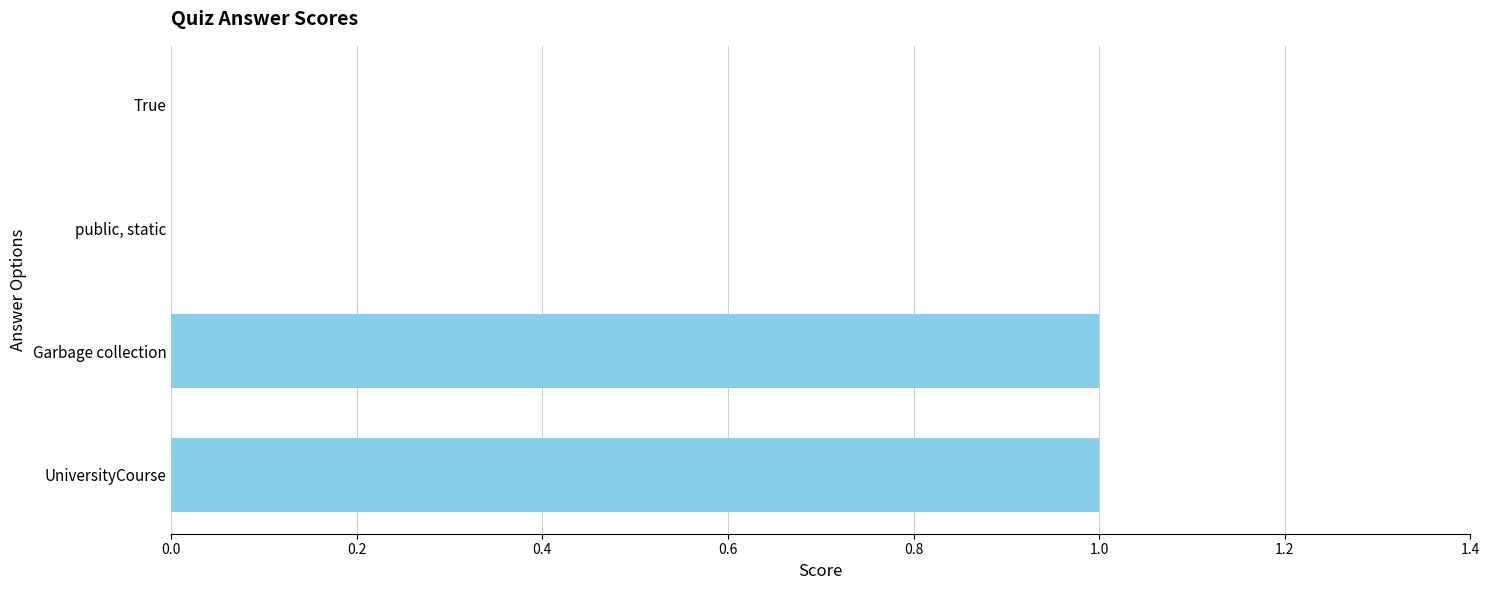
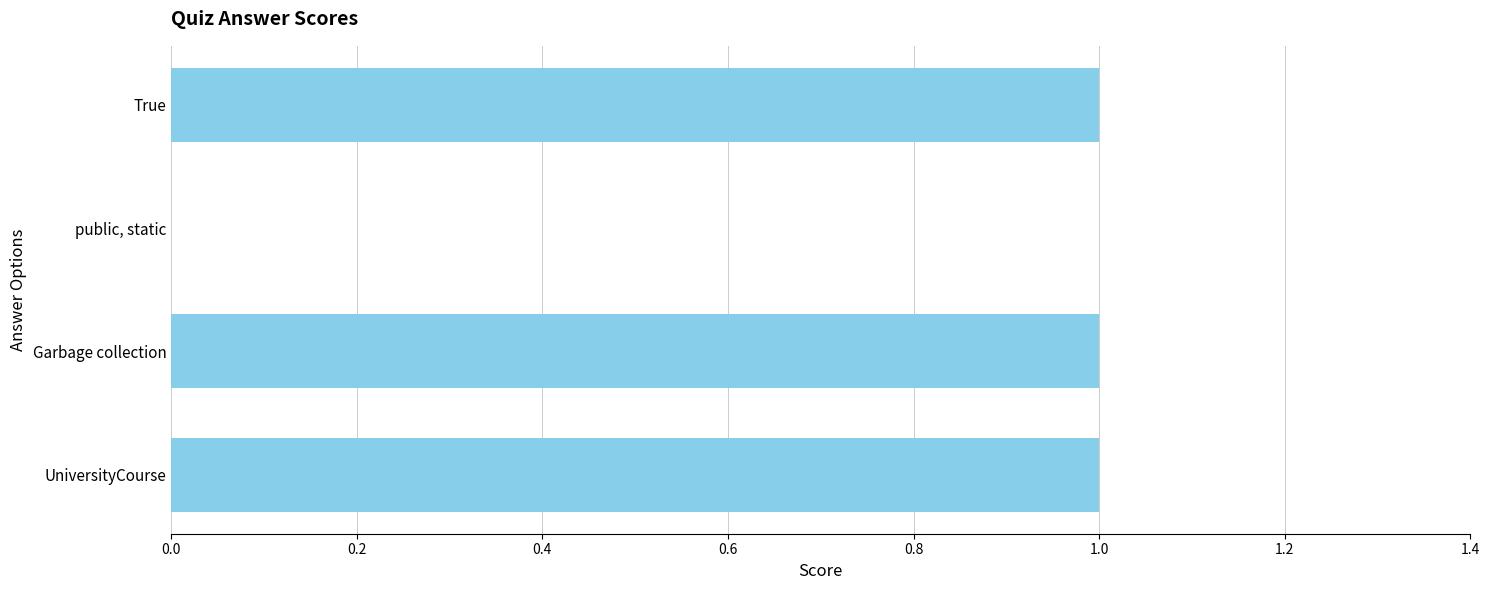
True: 0 -> 1
